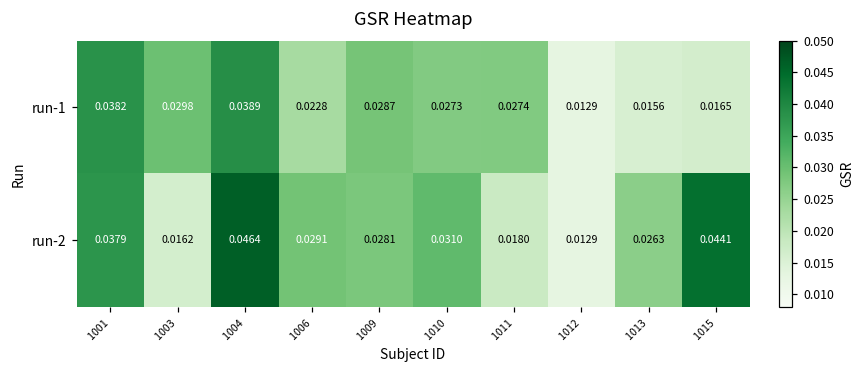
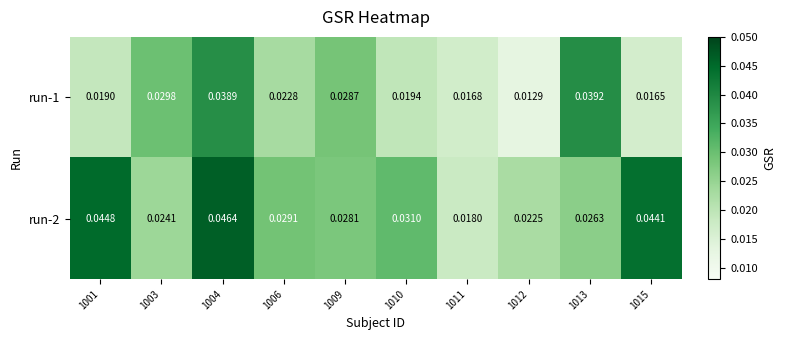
run-1, 1001: 0.0382 -> 0.0190
run-1, 1010: 0.0273 -> 0.0194
run-1, 1011: 0.0274 -> 0.0168
run-1, 1013: 0.0156 -> 0.0392
run-2, 1001: 0.0379 -> 0.0448
run-2, 1003: 0.0162 -> 0.0241
run-2, 1012: 0.0129 -> 0.0225
